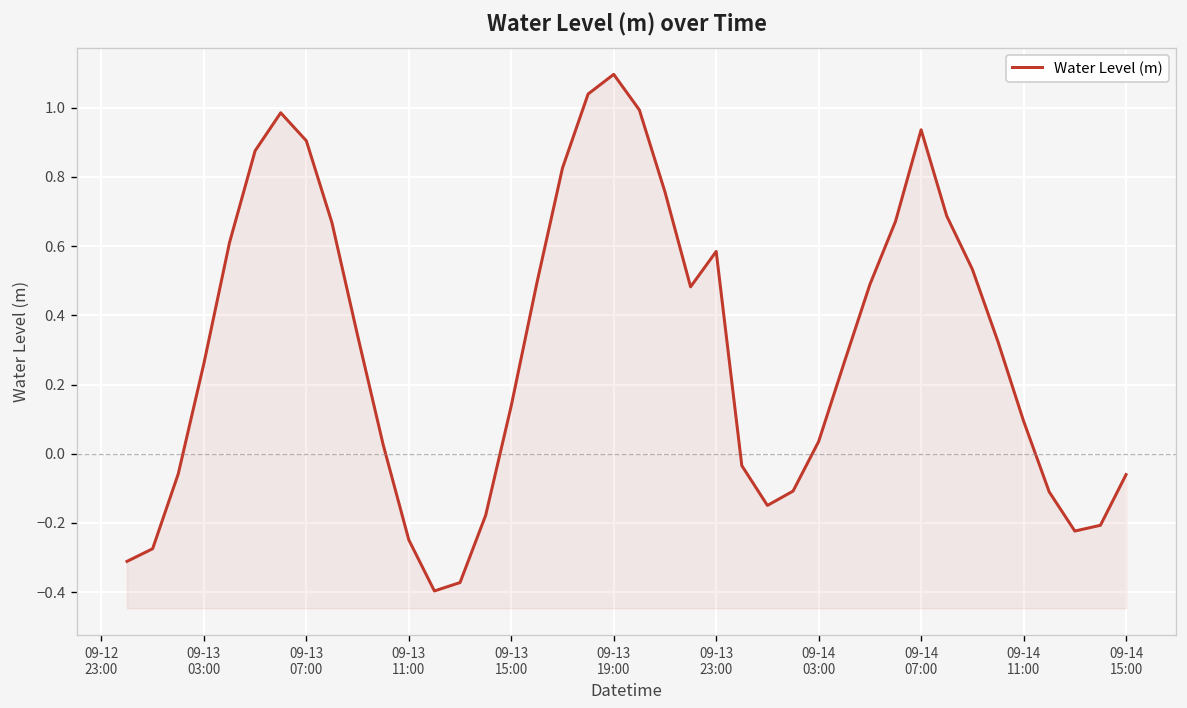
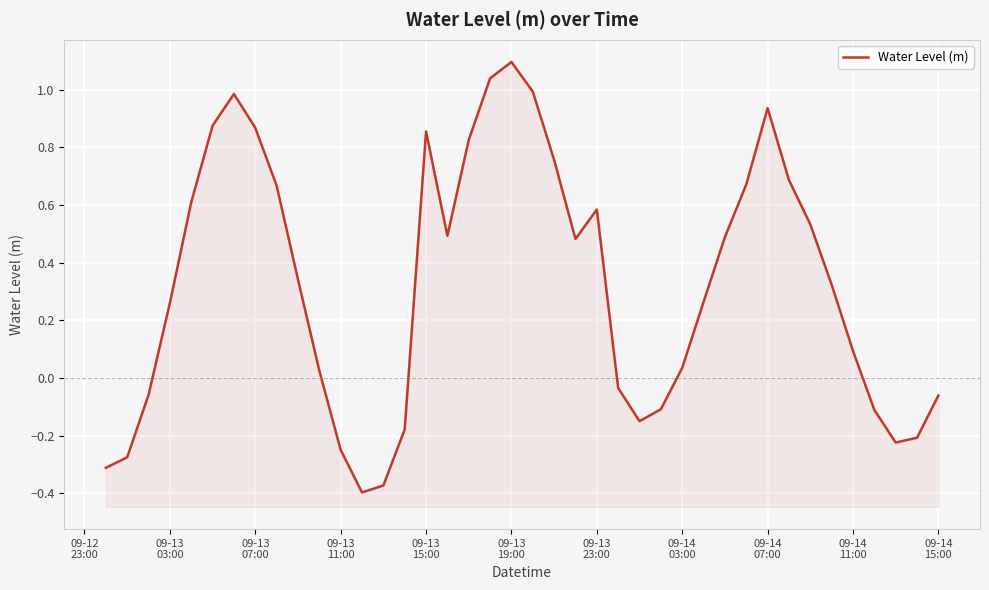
09-13 07:00: 0.90 -> 0.87
09-13 15:00: 0.14 -> 0.86
